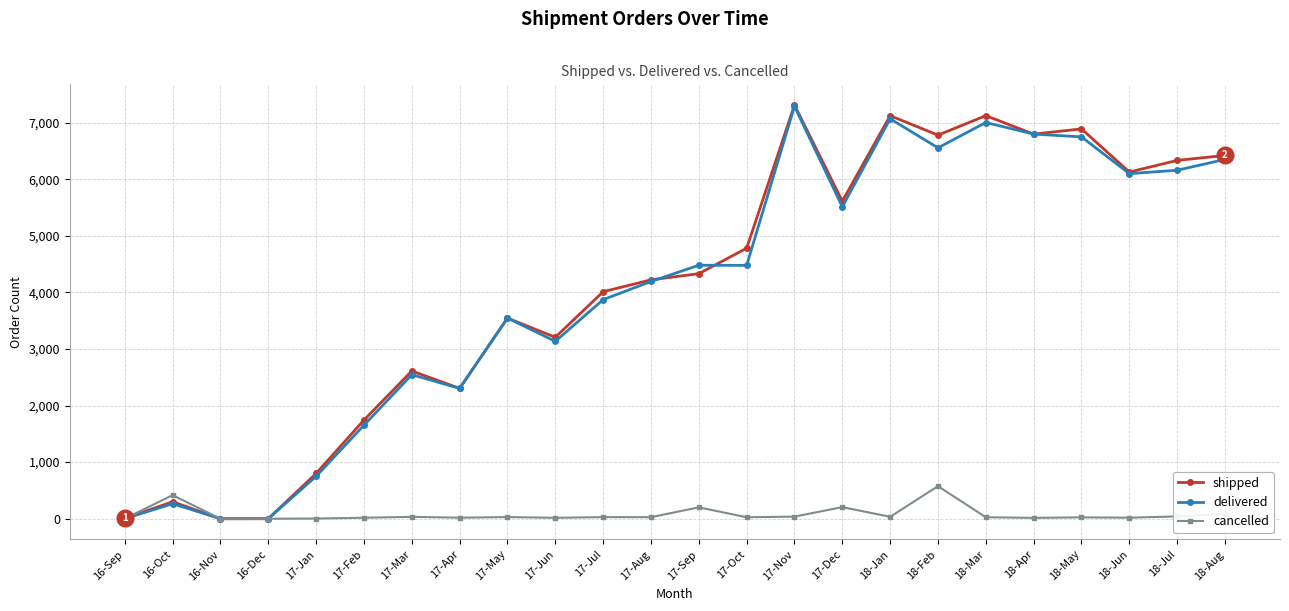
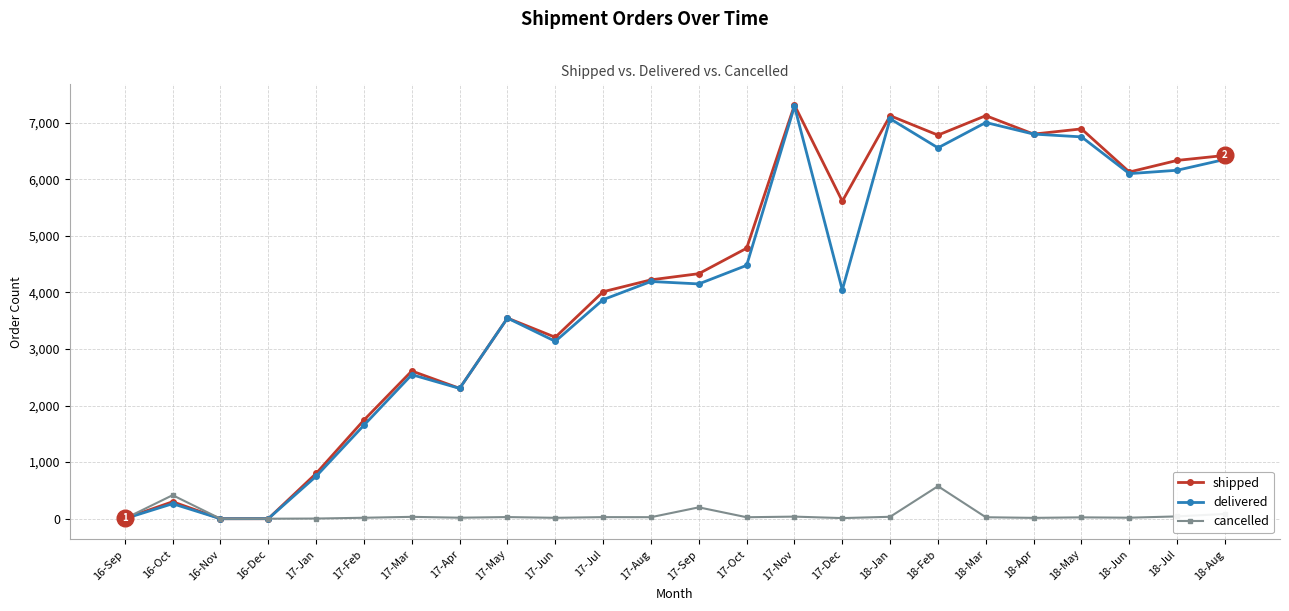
delivered, 17-Sep: 4,500 -> 4,200
delivered, 17-Dec: 5,500 -> 4,000
cancelled, 17-Dec: 200 -> 0
